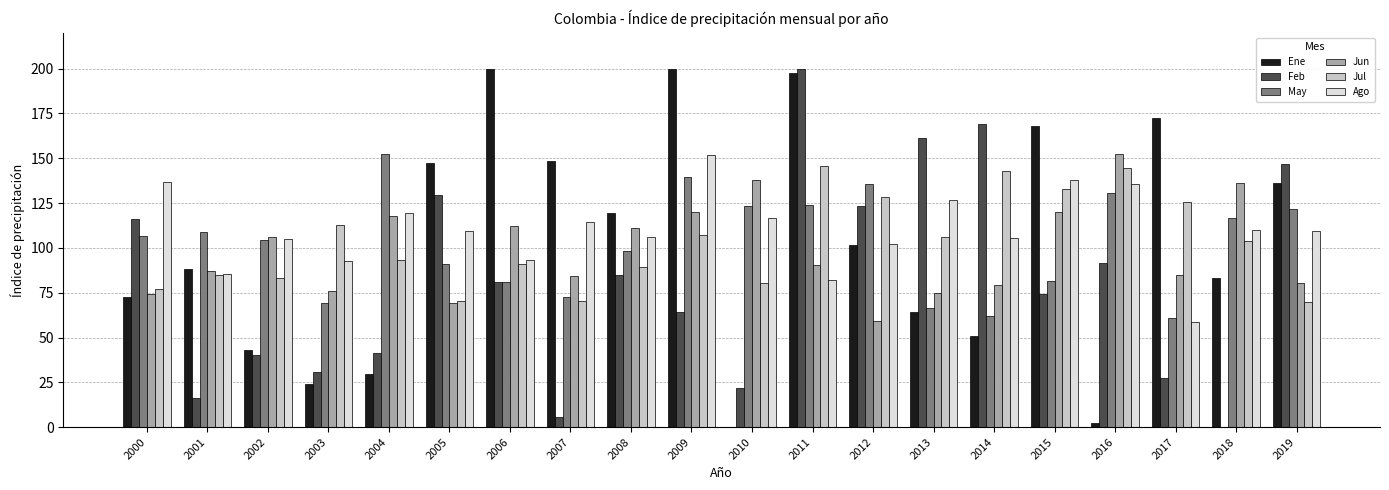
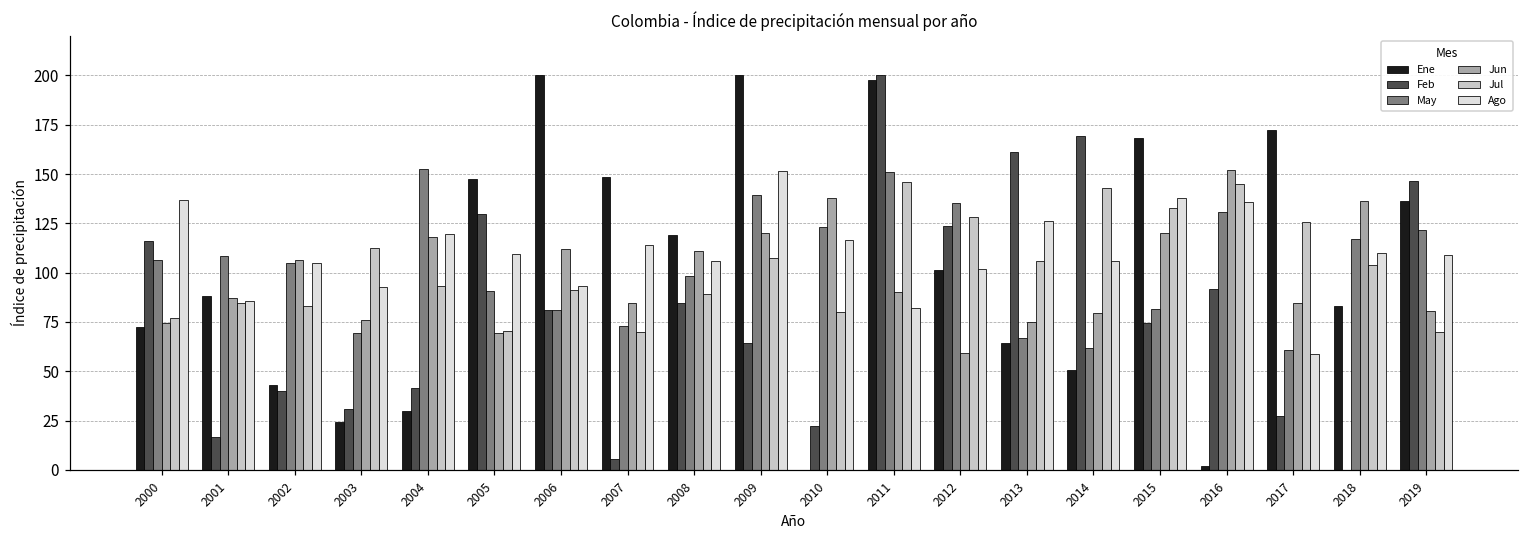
May, 2011: 124 -> 151
